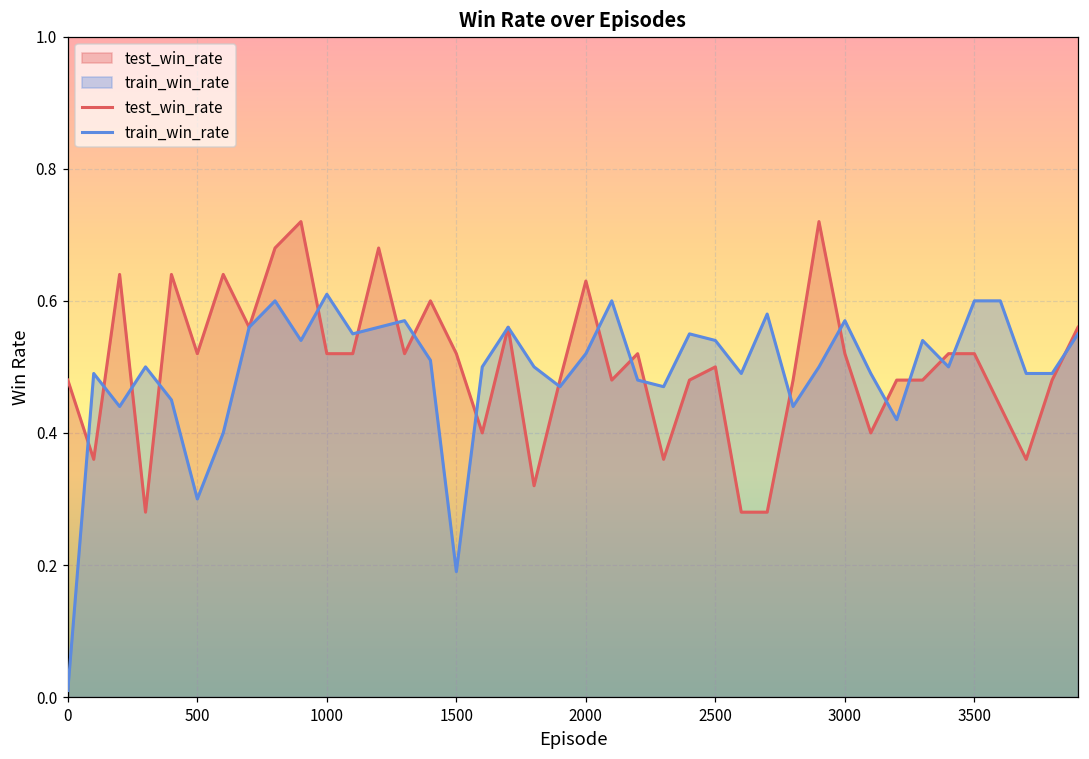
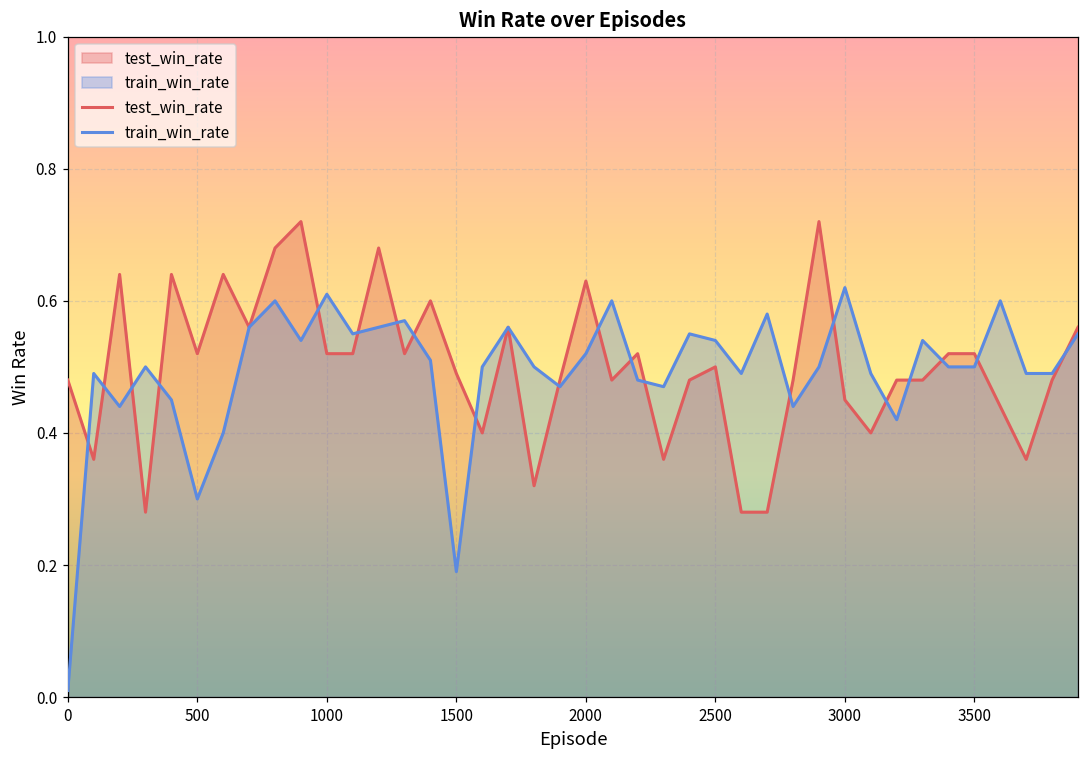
test_win_rate, 1500: 0.52 -> 0.49
test_win_rate, 3000: 0.52 -> 0.45
train_win_rate, 3000: 0.57 -> 0.62
train_win_rate, 3500: 0.6 -> 0.5
